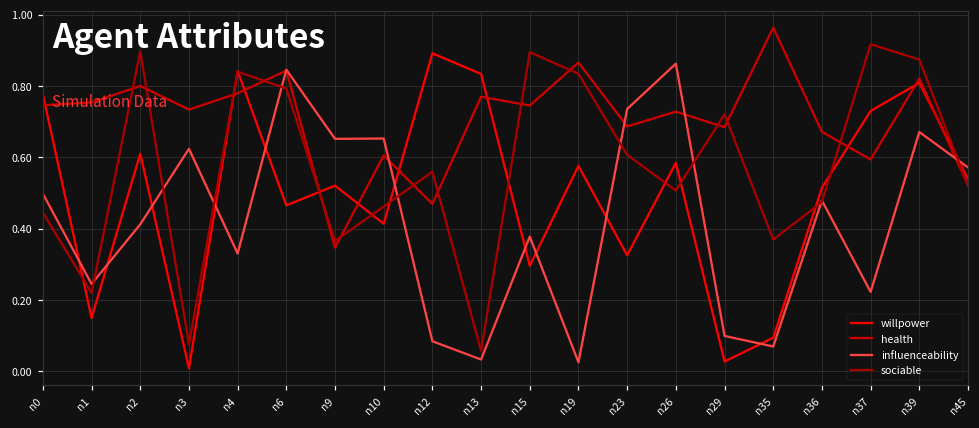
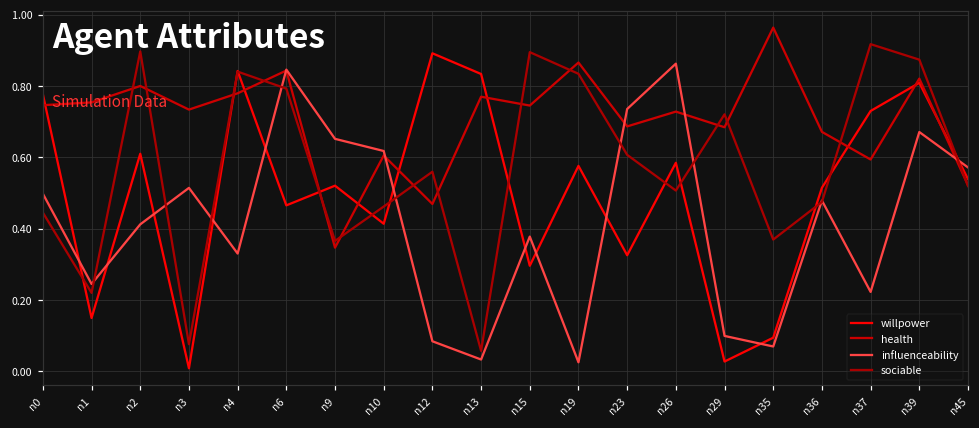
influenceability, n3: 0.62 -> 0.51
influenceability, n10: 0.65 -> 0.62
